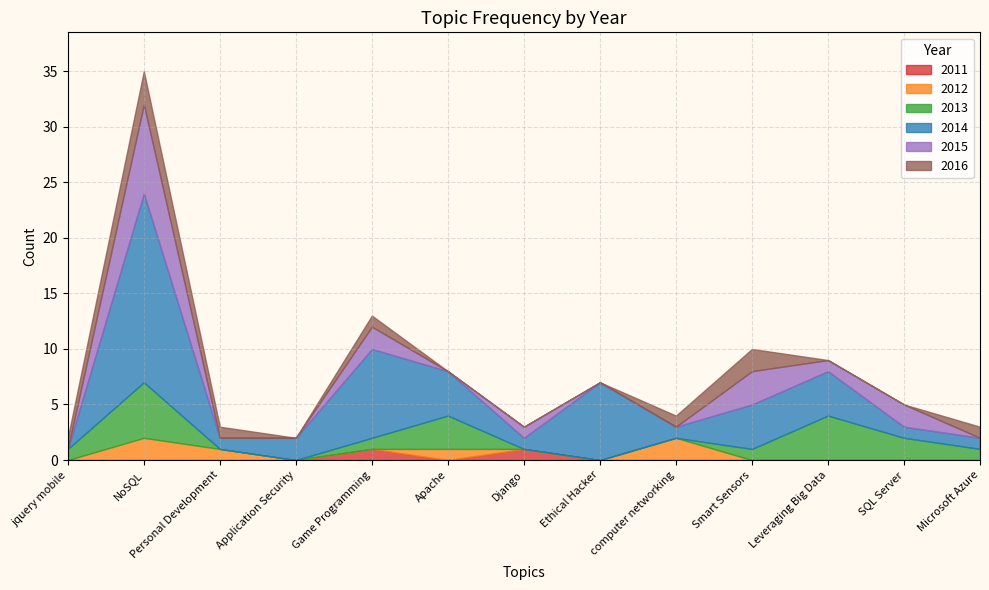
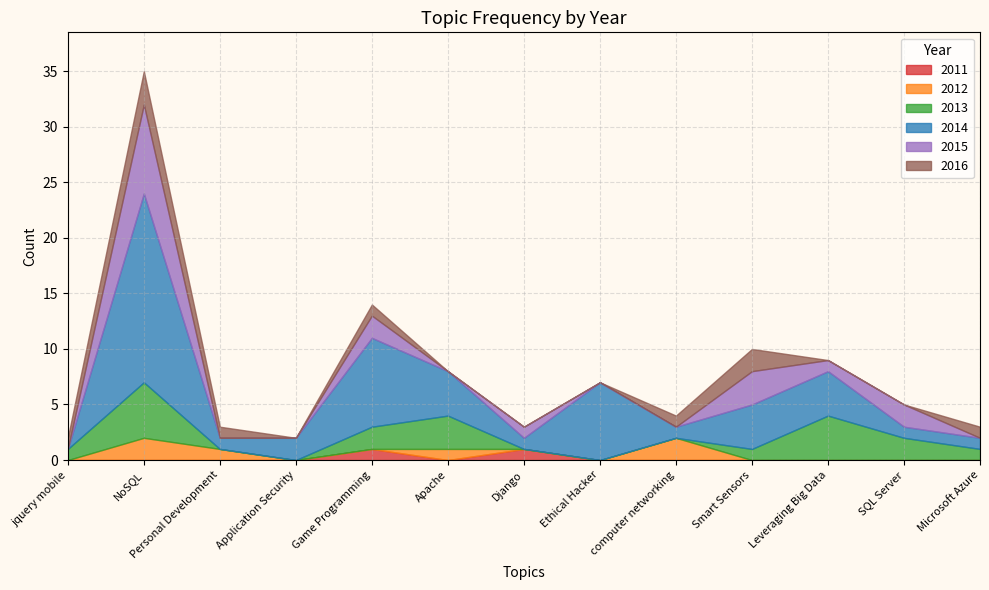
2013, Game Programming: 1 -> 2
